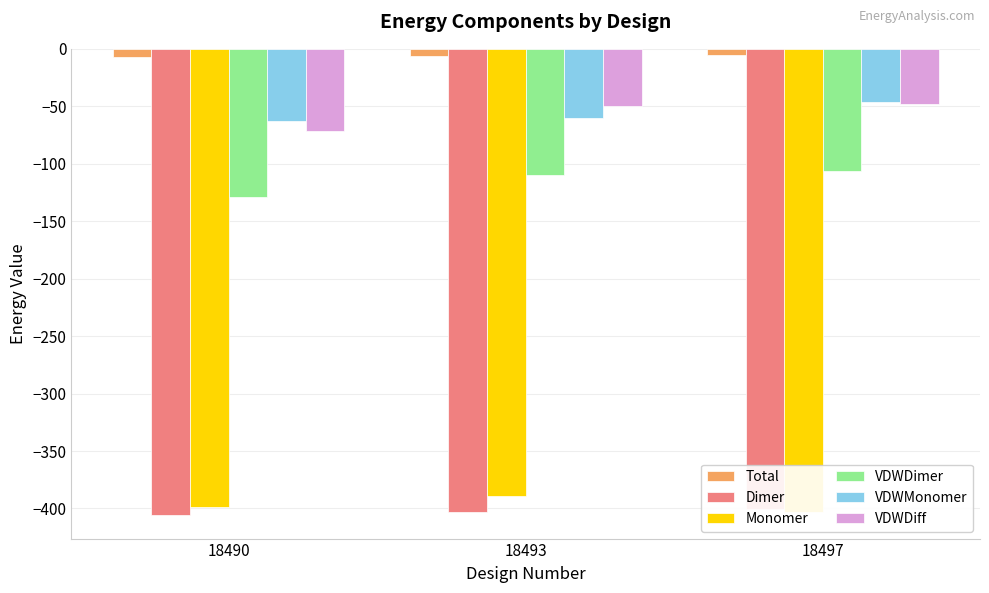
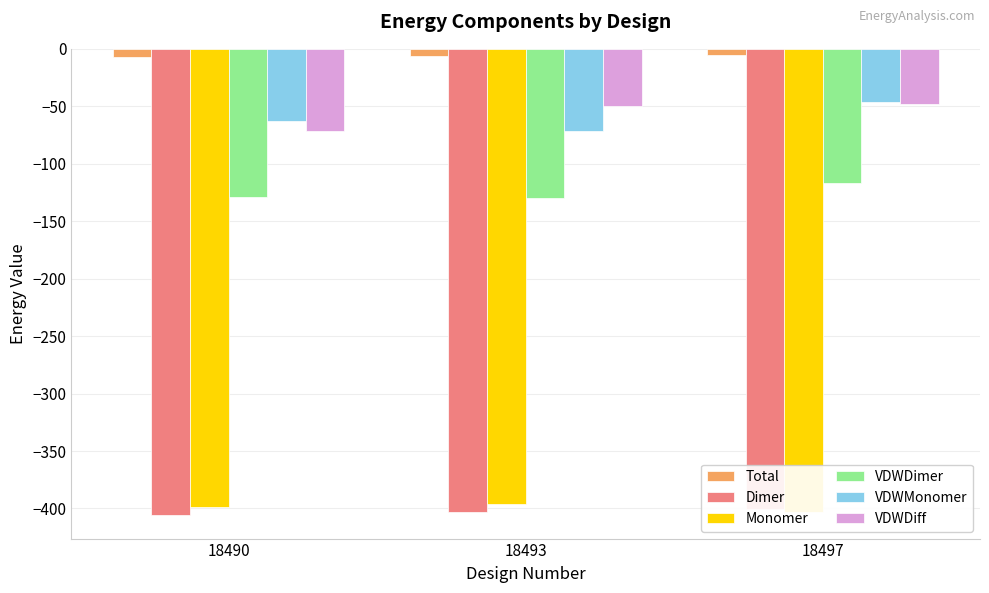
Monomer, 18493: -389 -> -396
VDWDimer, 18493: -110 -> -130
VDWMonomer, 18493: -60 -> -72
VDWDimer, 18497: -106 -> -117
